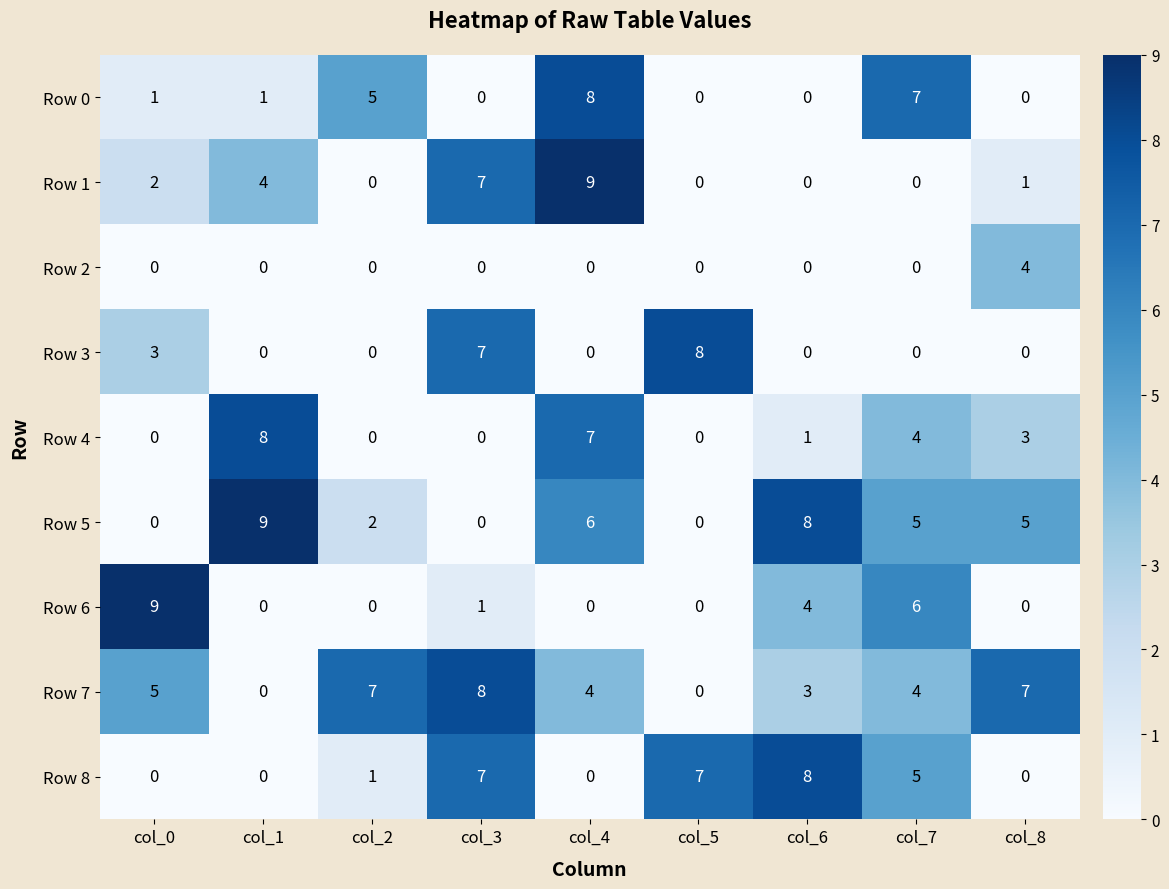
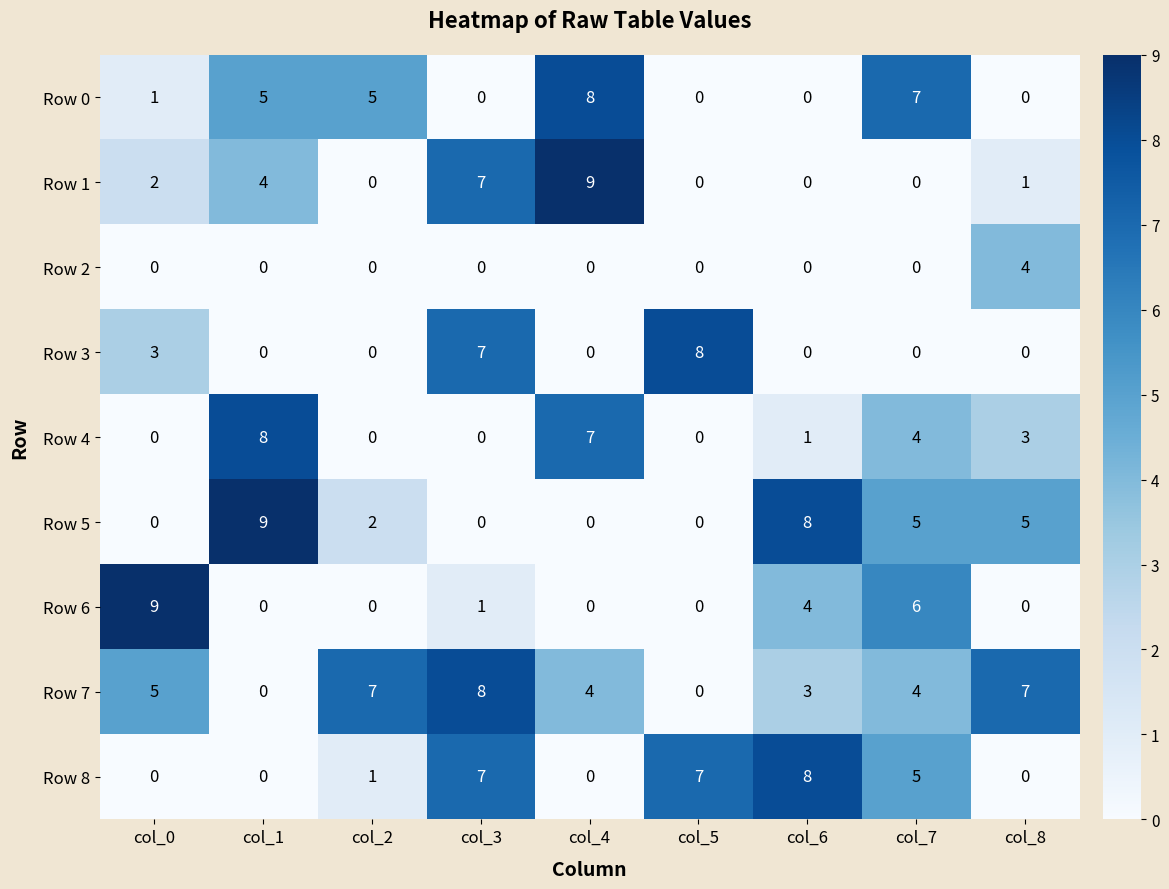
Row 0, col_1: 1 -> 5
Row 5, col_4: 6 -> 0
